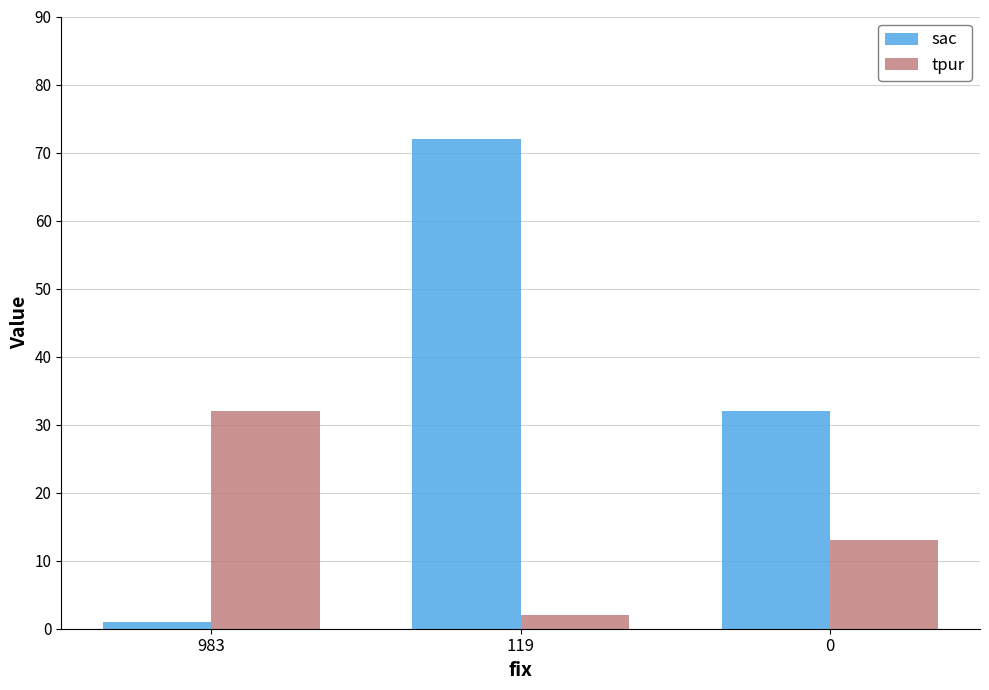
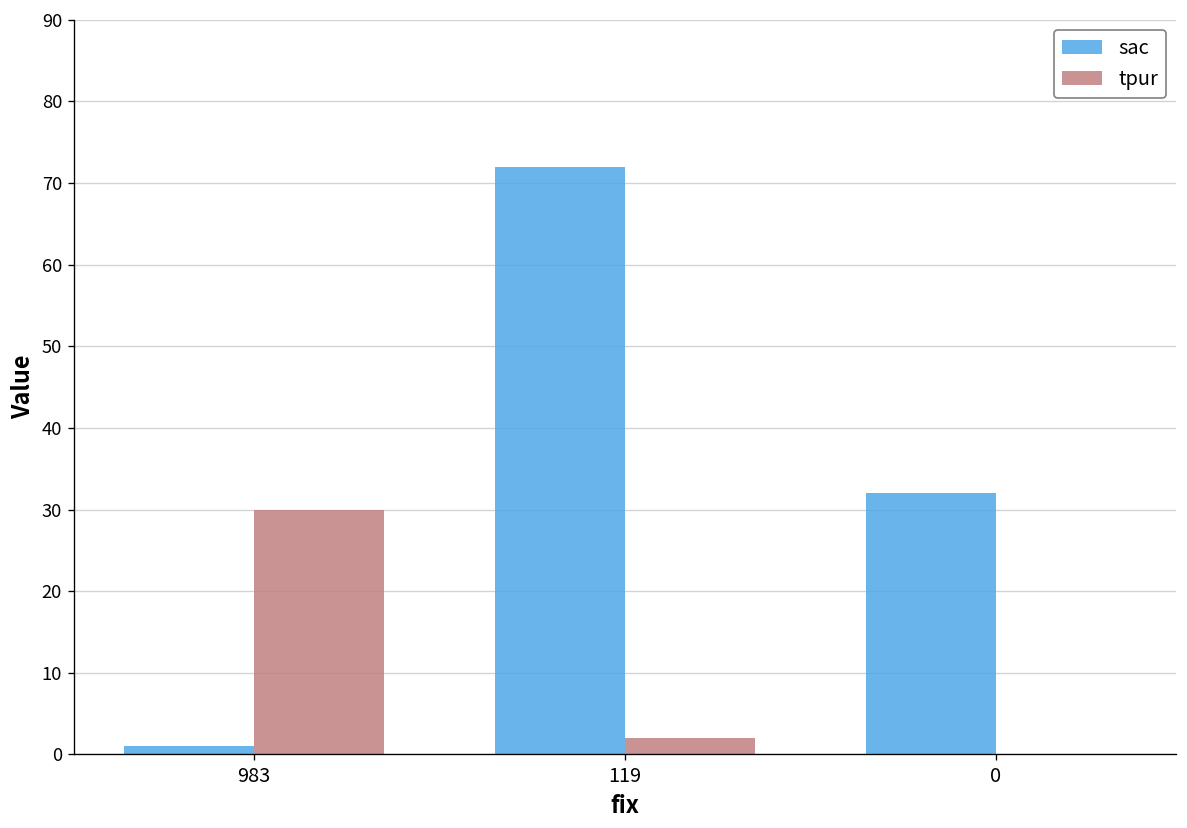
tpur, 983: 32 -> 30
tpur, 0: 13 -> 0
